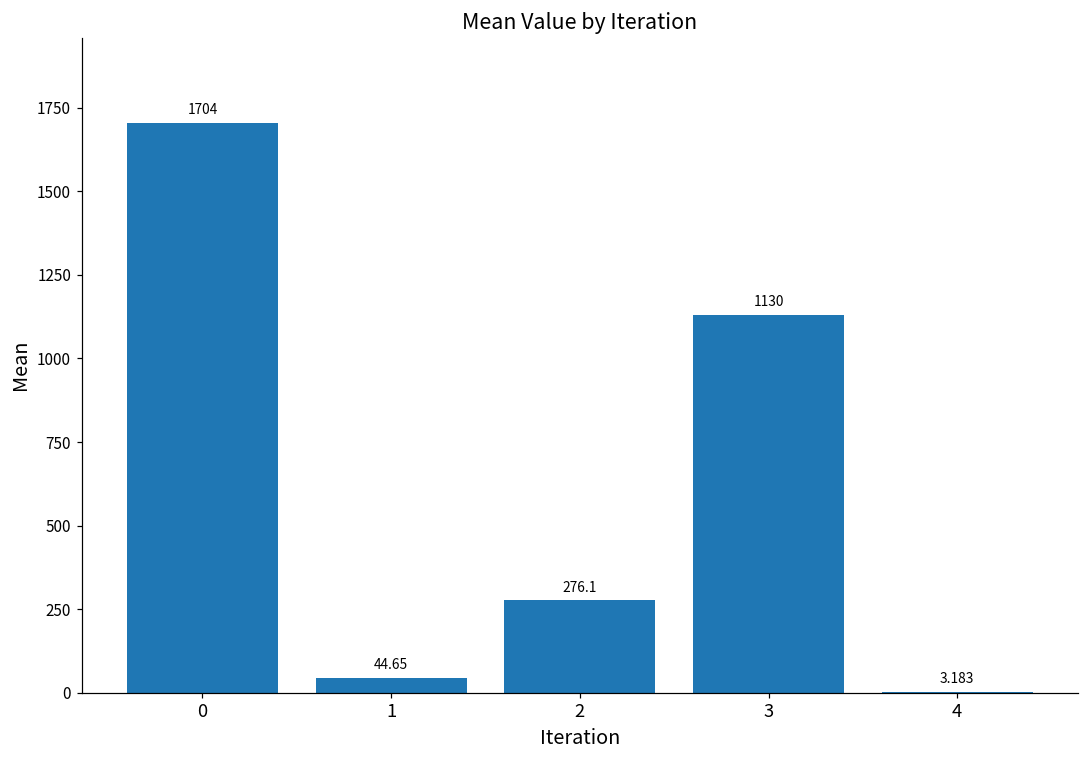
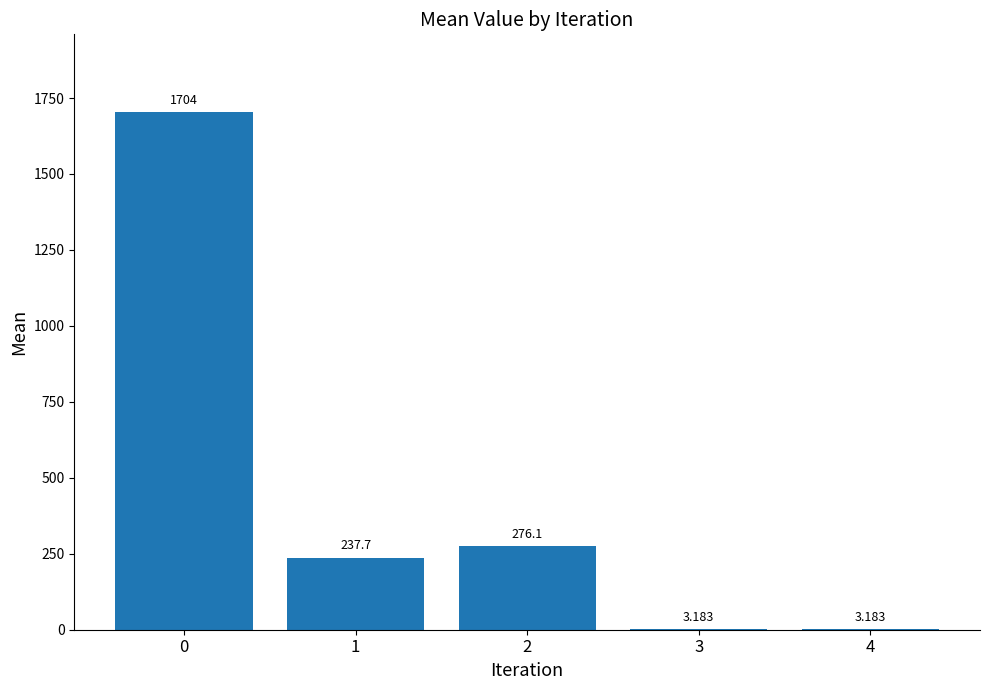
1: 44.65 -> 237.7
3: 1130 -> 3.183
